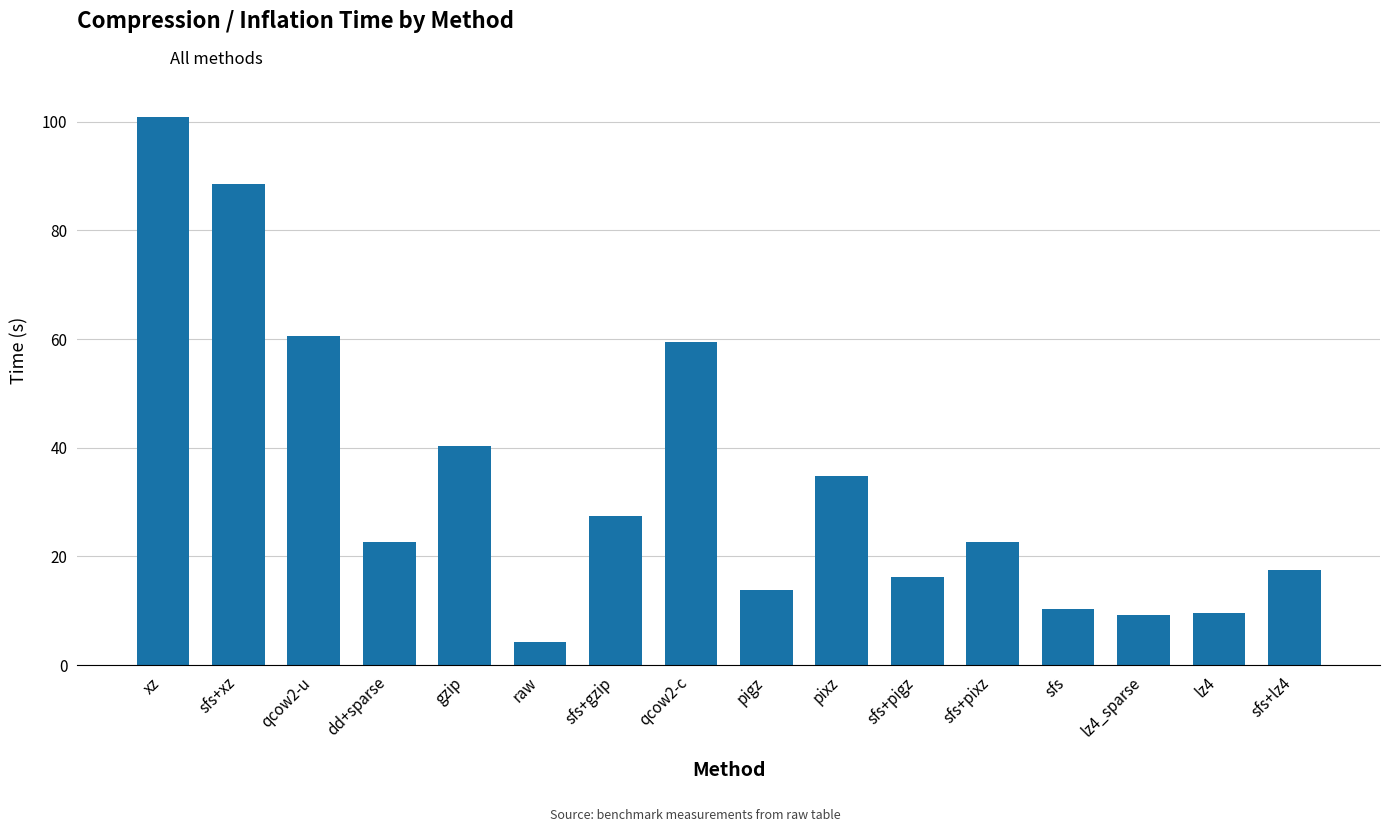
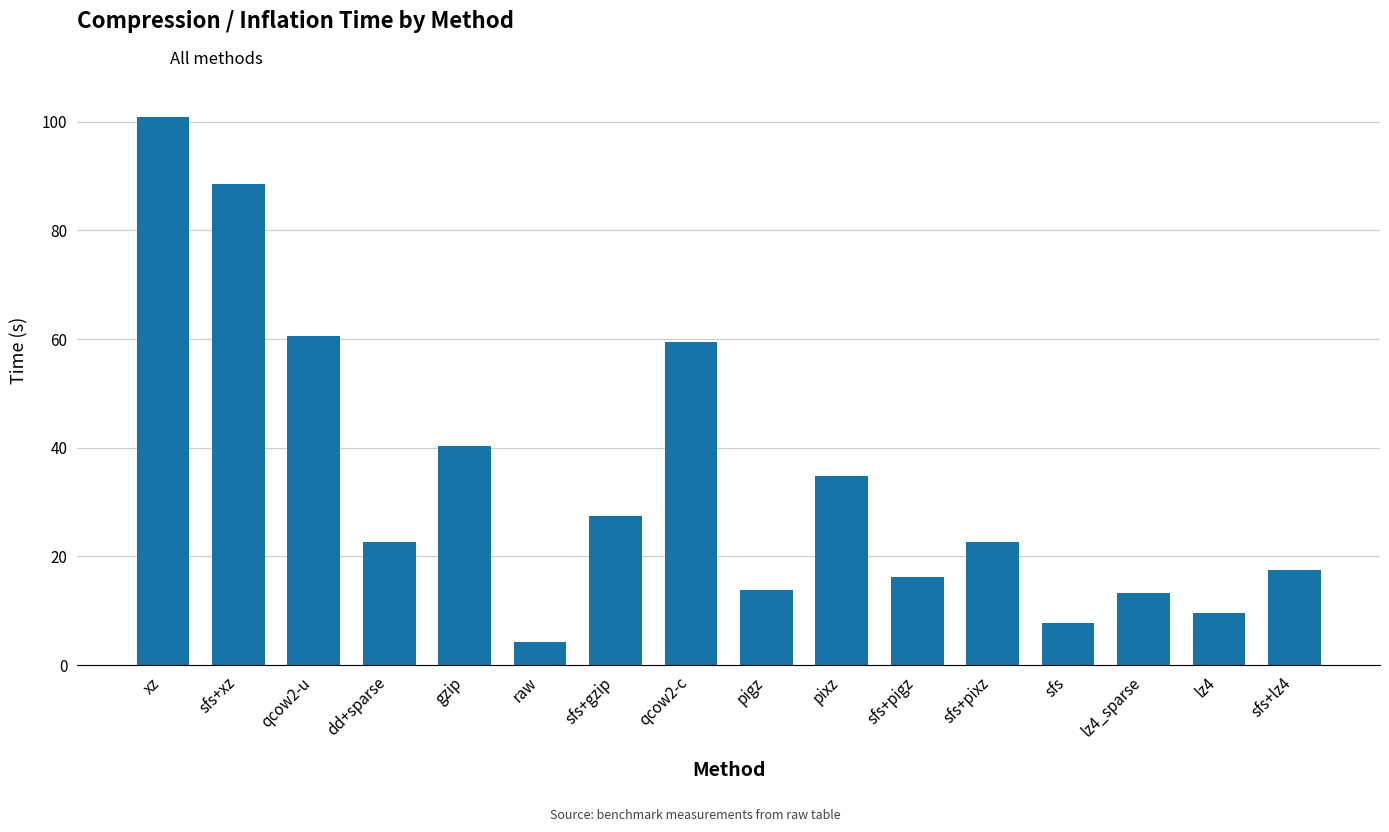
sfs: 10 -> 8
lz4_sparse: 9 -> 13
